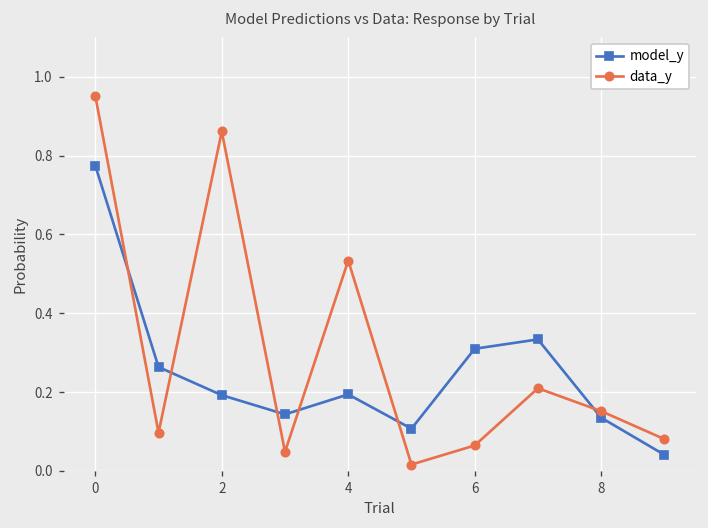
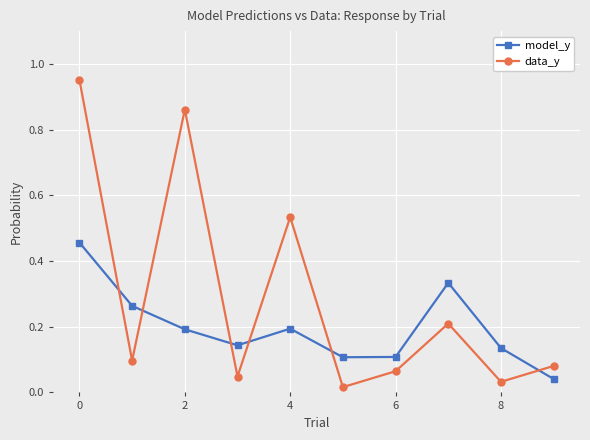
model_y, 0: 0.77 -> 0.46
model_y, 6: 0.31 -> 0.11
data_y, 8: 0.15 -> 0.03
